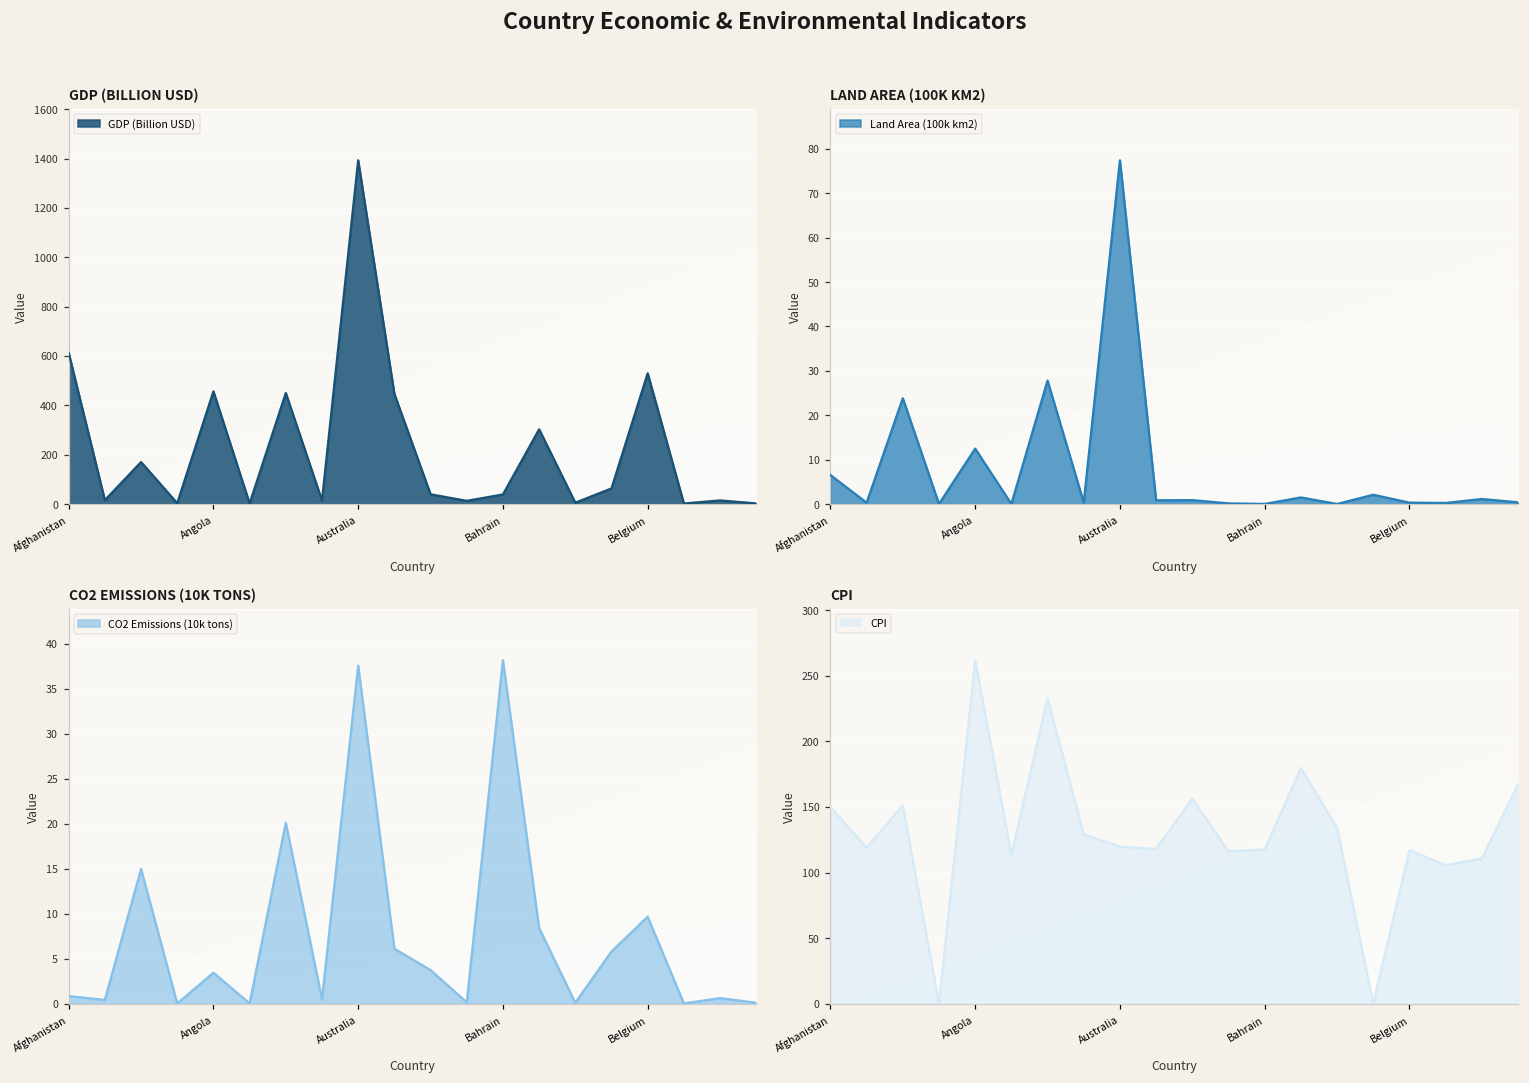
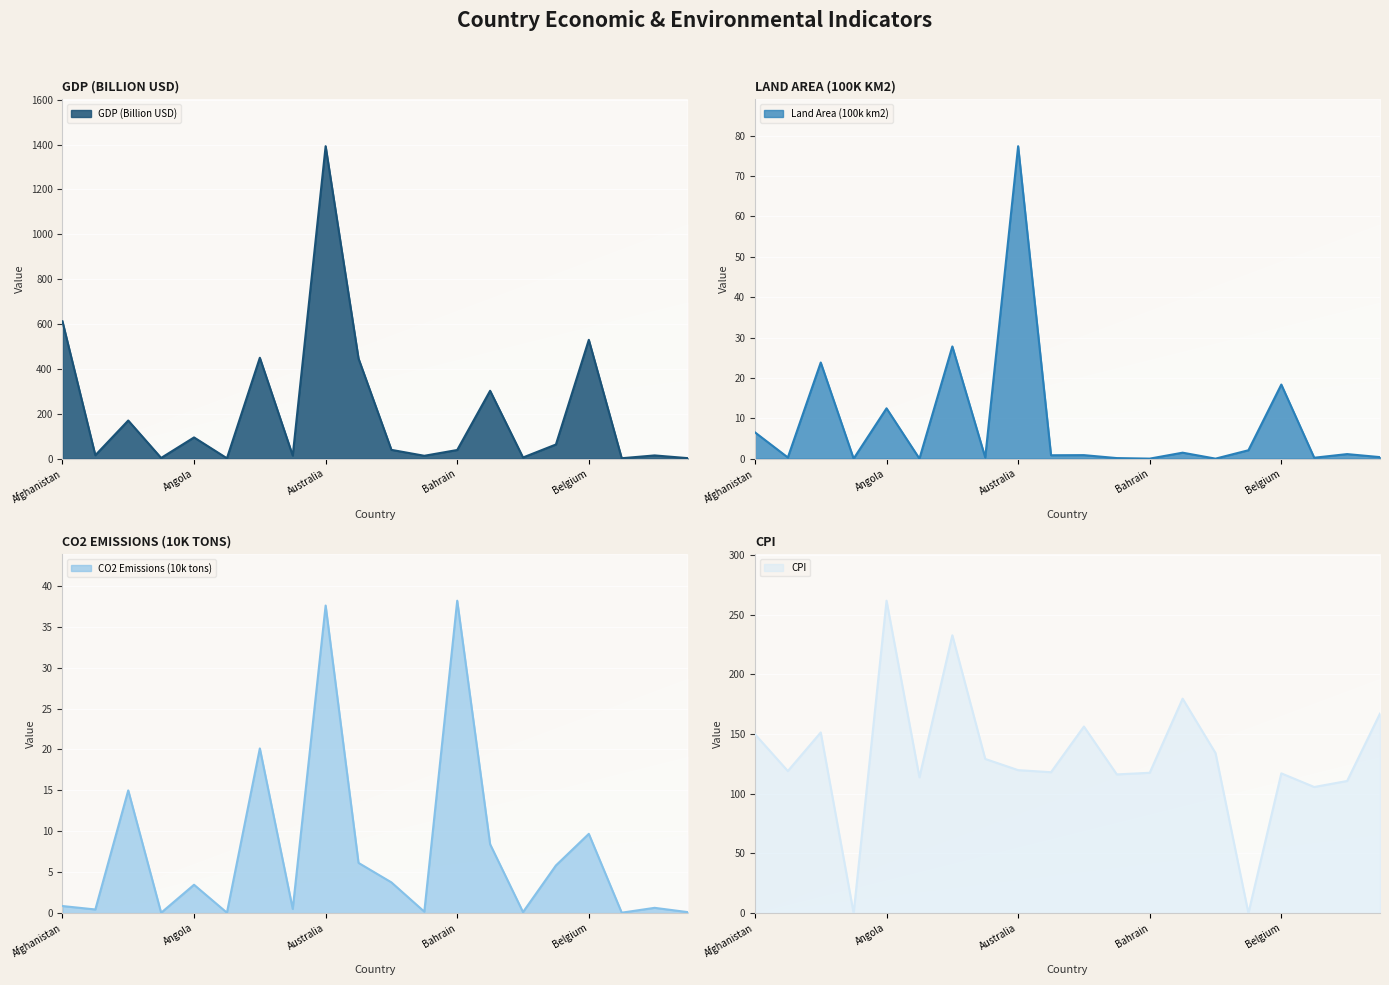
GDP (BILLION USD), GDP (Billion USD), Angola: 460 -> 90
LAND AREA (100K KM2), Land Area (100k km2), Belgium: 0 -> 18
